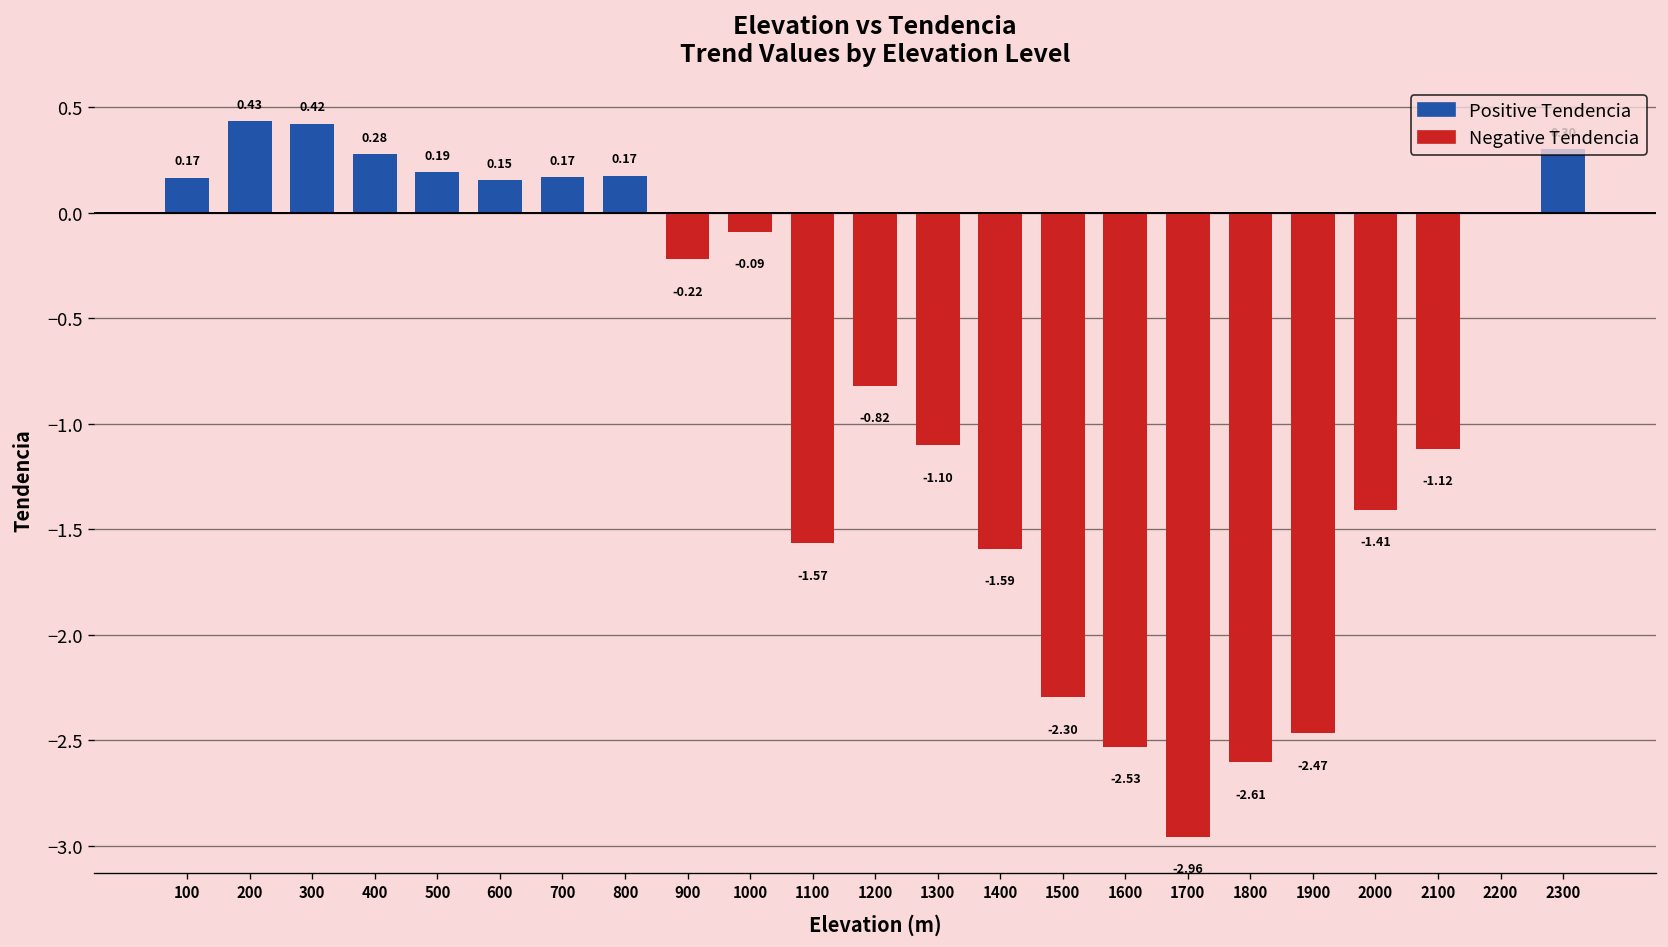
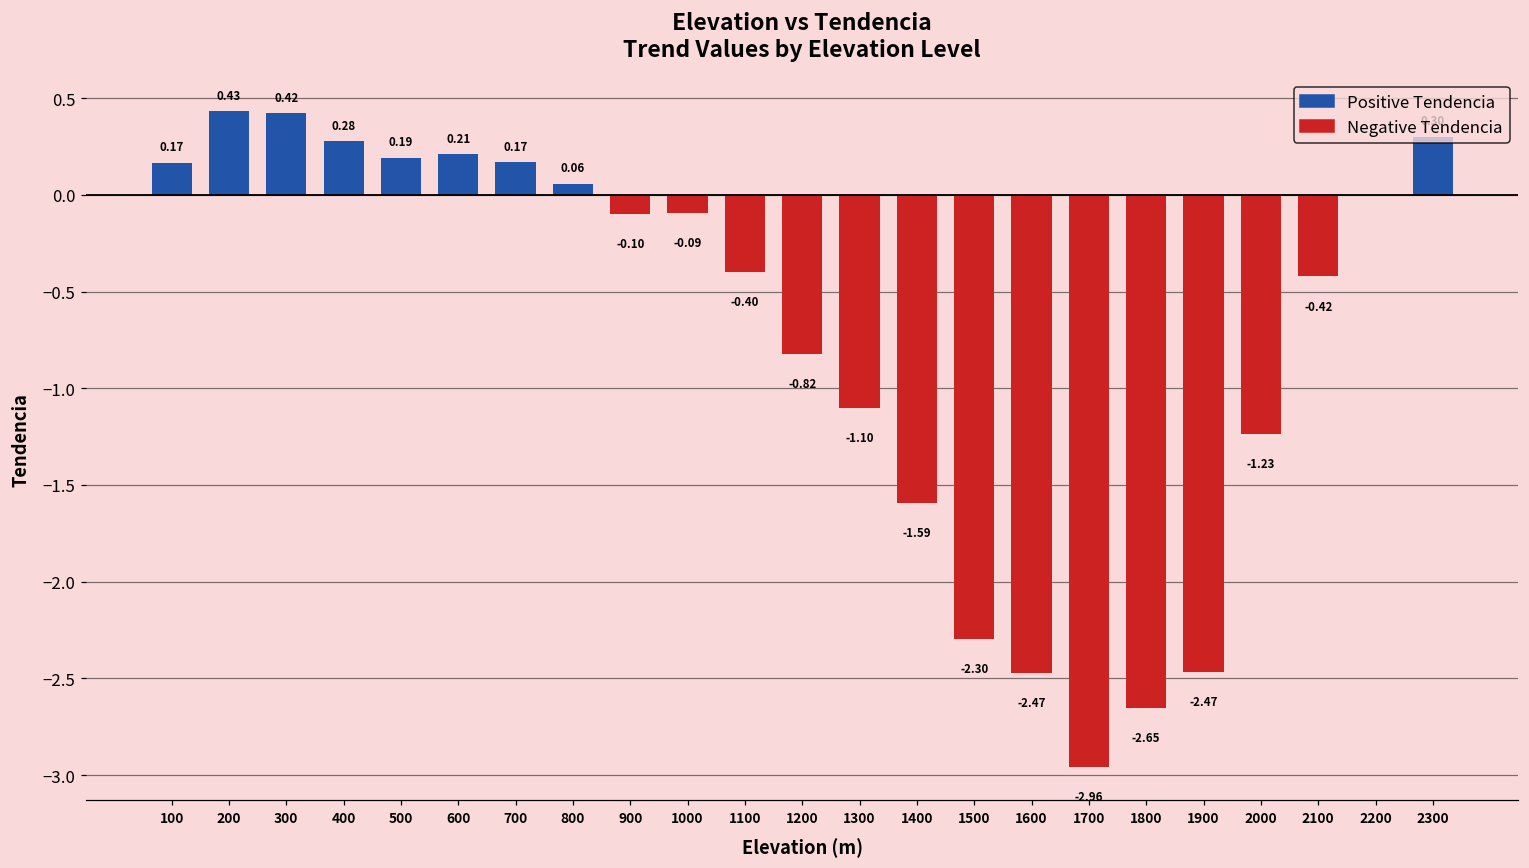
600: 0.15 -> 0.21
800: 0.17 -> 0.06
900: -0.22 -> -0.10
1100: -1.57 -> -0.40
1600: -2.53 -> -2.47
1800: -2.61 -> -2.65
2000: -1.41 -> -1.23
2100: -1.12 -> -0.42
